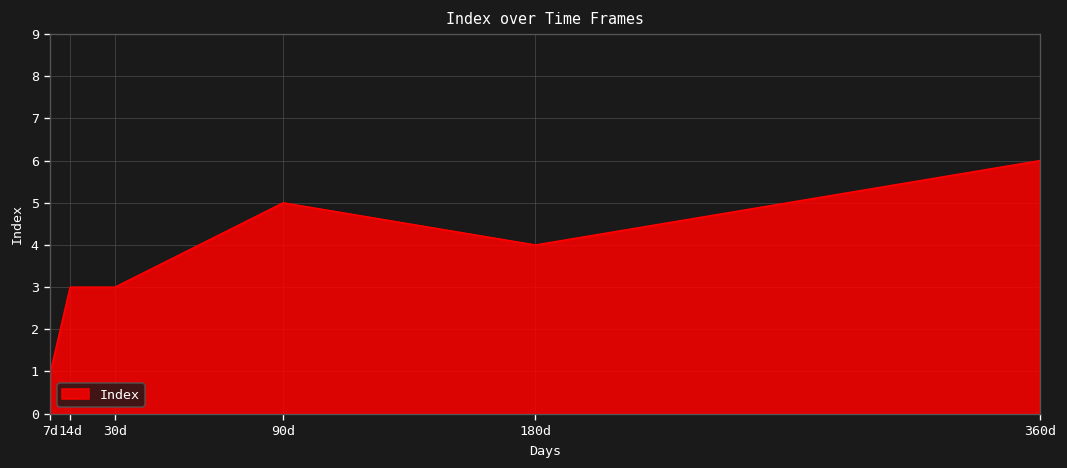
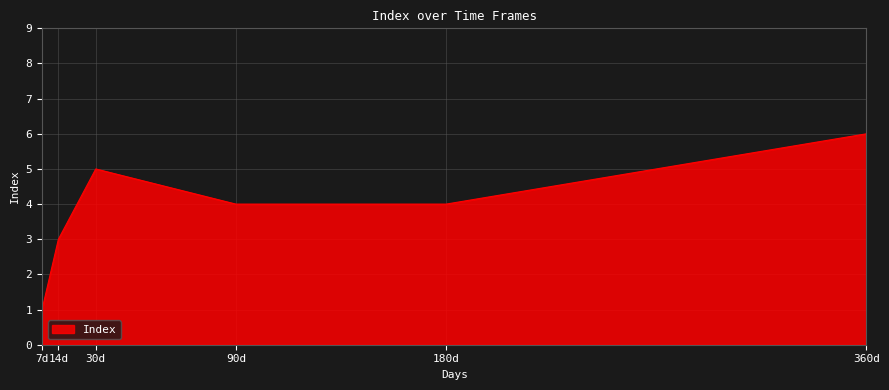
30d: 3 -> 5
90d: 5 -> 4
